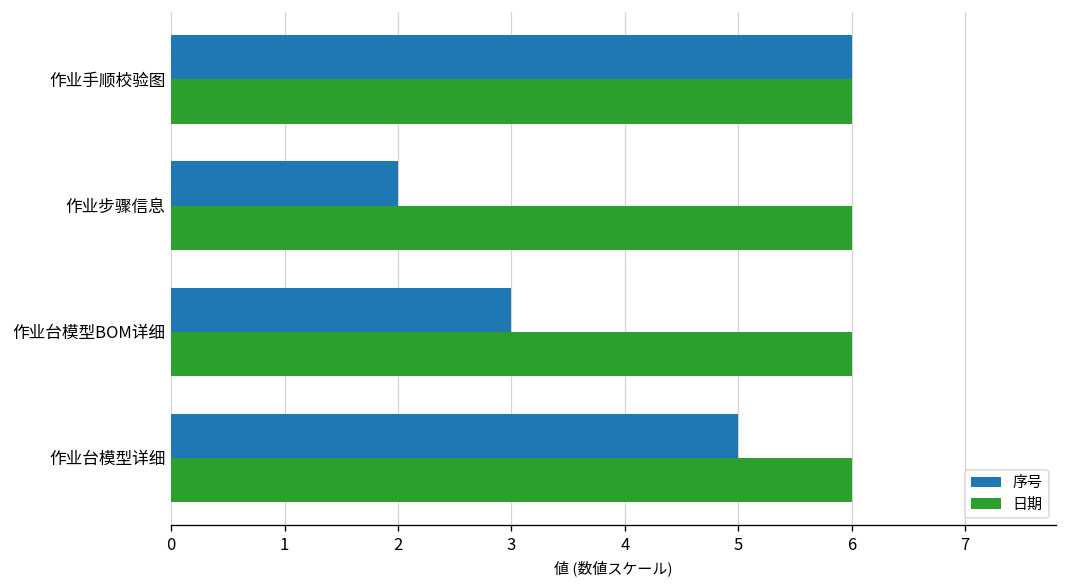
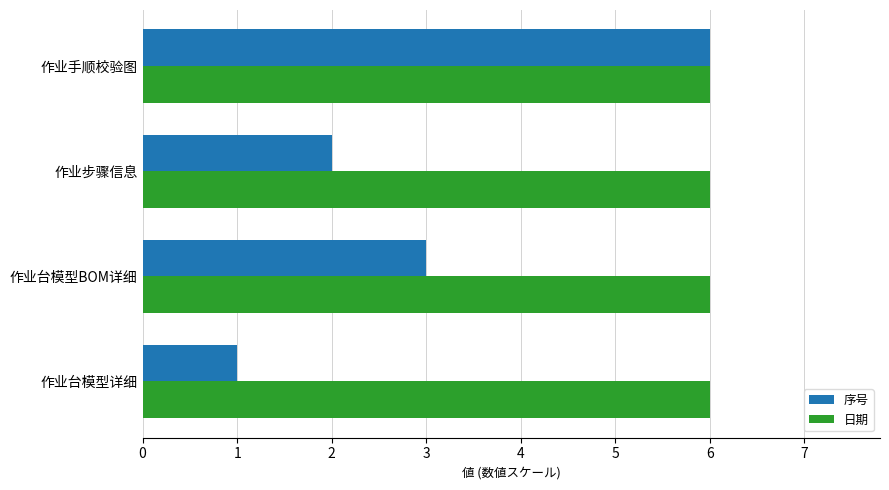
序号, 作业台模型详细: 5 -> 1
